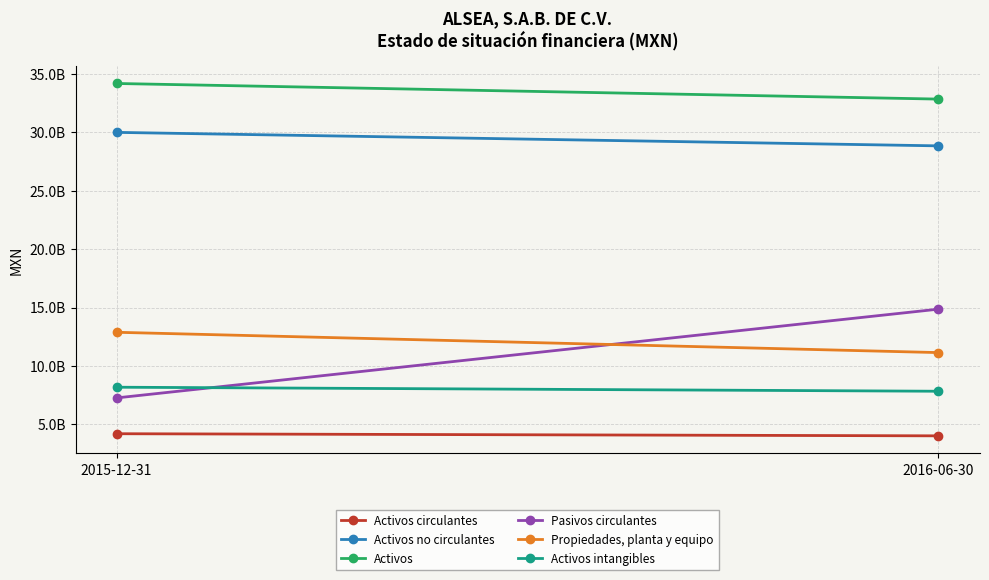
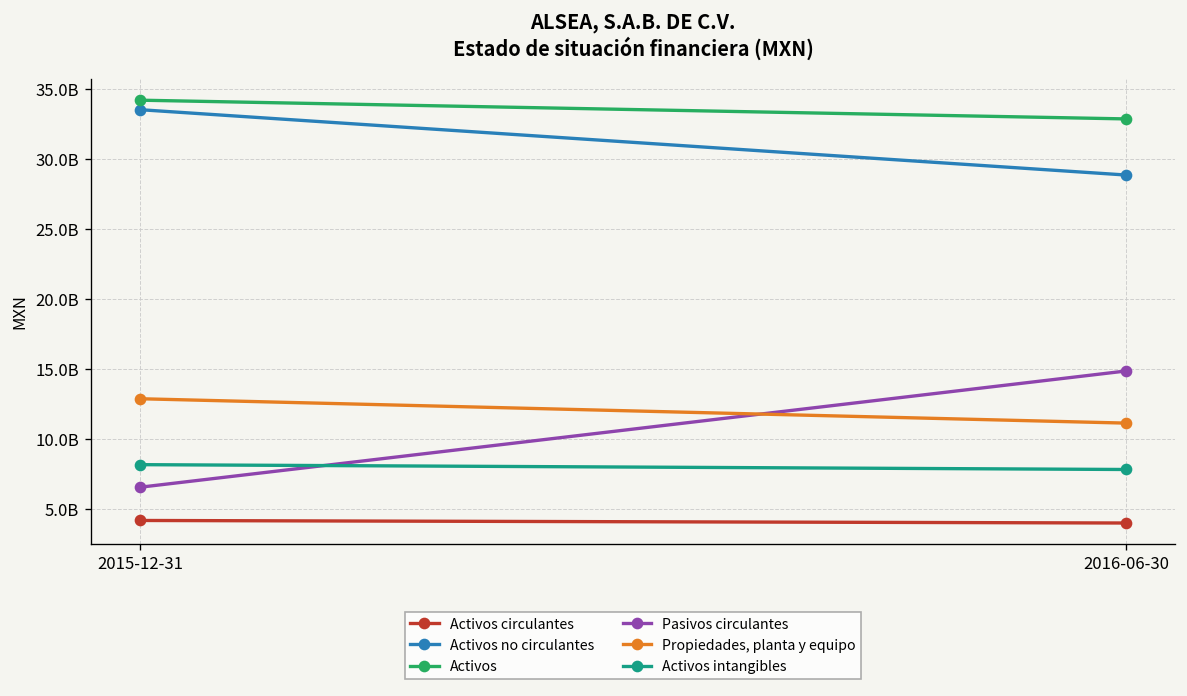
Activos no circulantes, 2015-12-31: 30000000000 -> 33500000000
Pasivos circulantes, 2015-12-31: 7300000000 -> 6600000000
